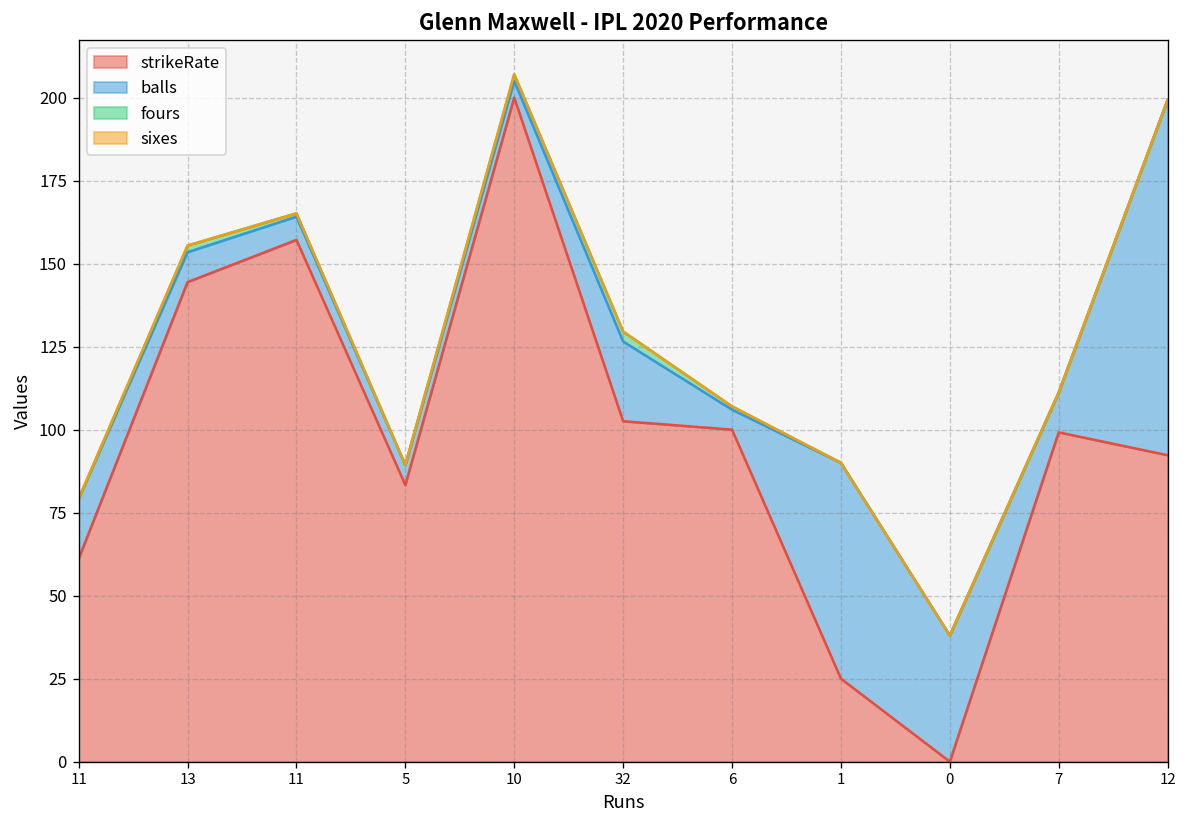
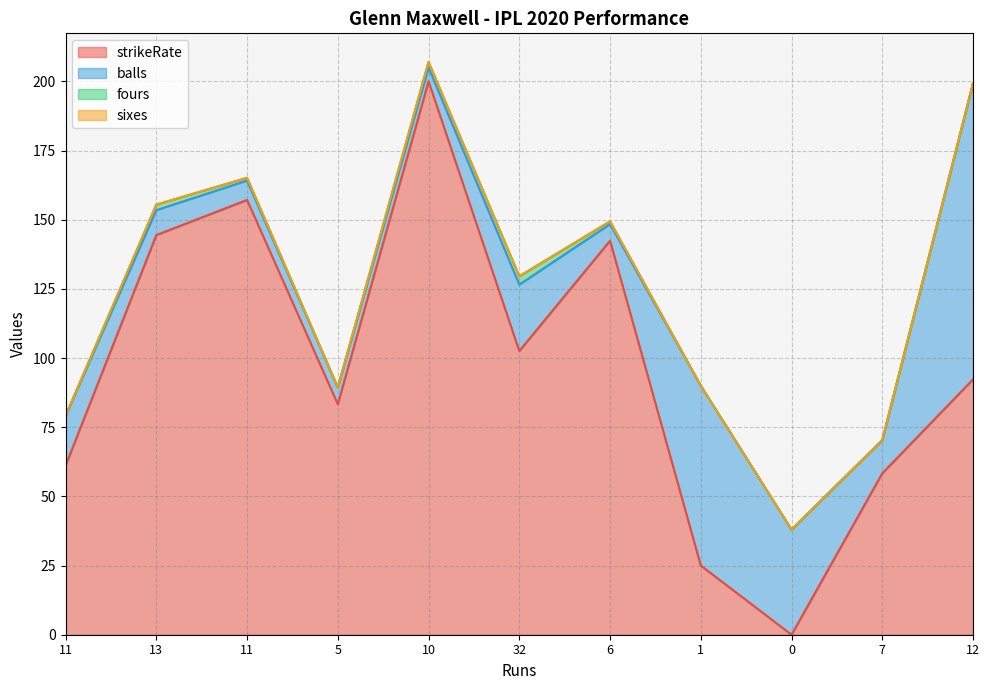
strikeRate, 6: 100 -> 142
strikeRate, 7: 99 -> 58
